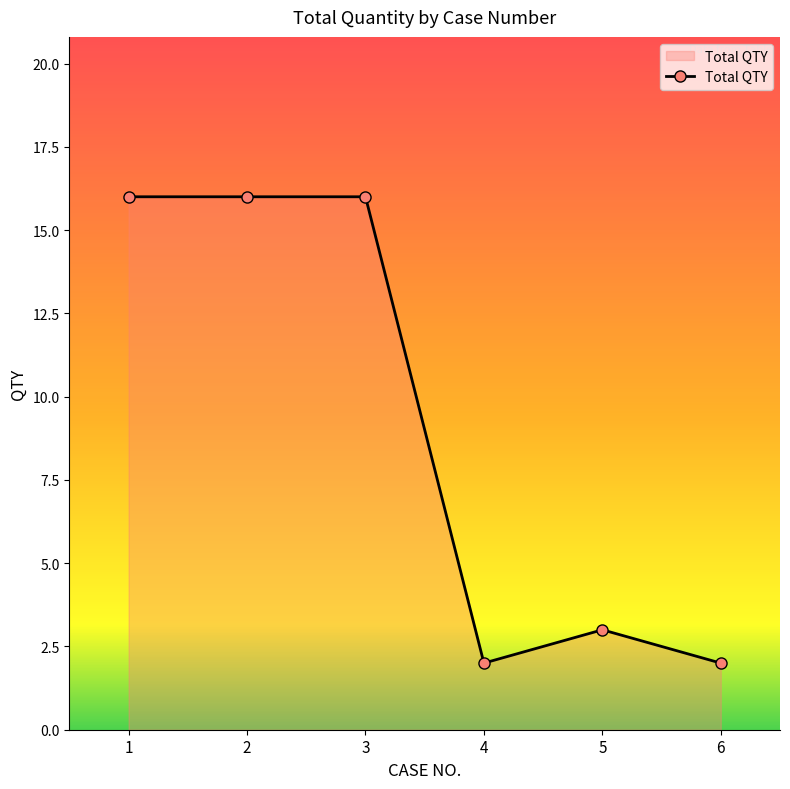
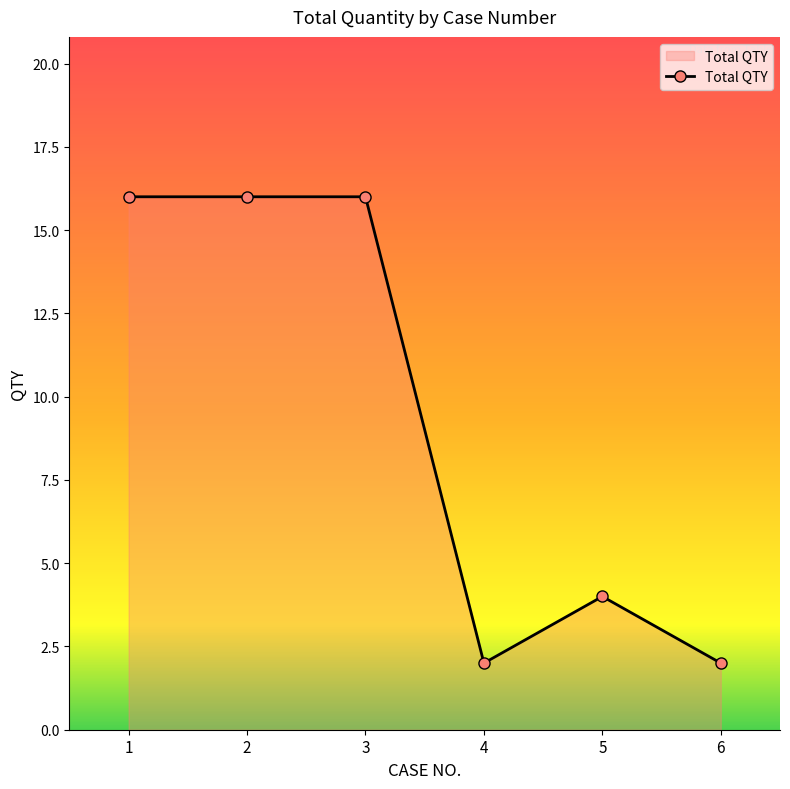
5: 3 -> 4
